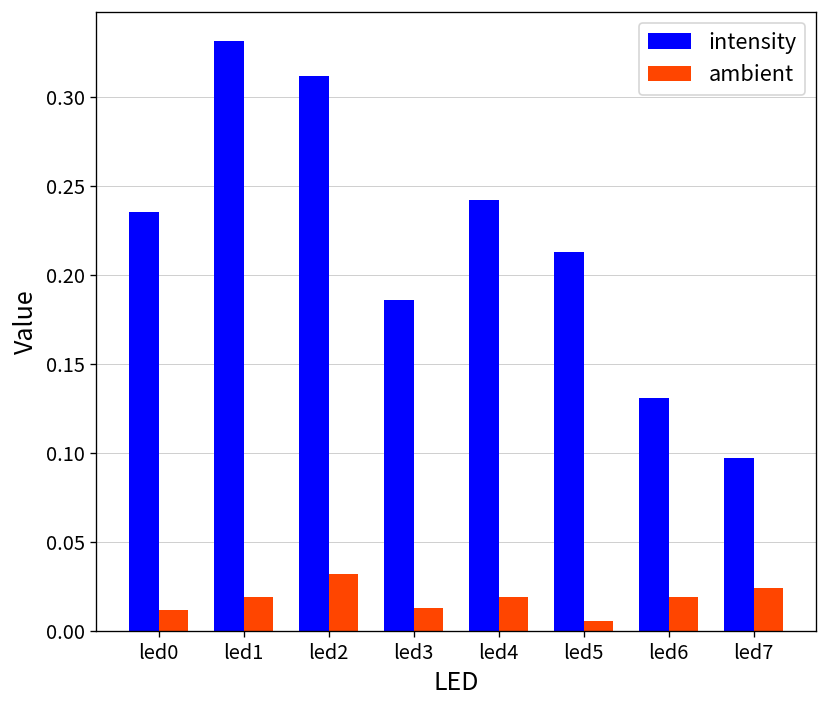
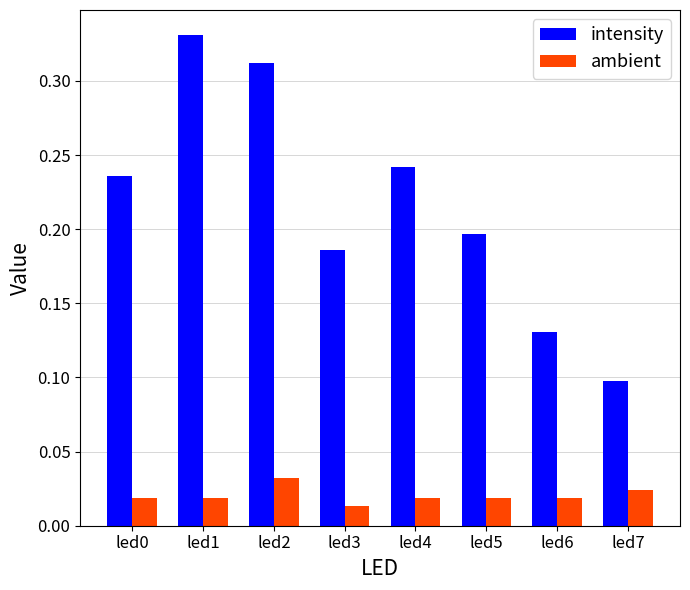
ambient, led0: 0.012 -> 0.019
intensity, led5: 0.213 -> 0.197
ambient, led5: 0.005 -> 0.019
